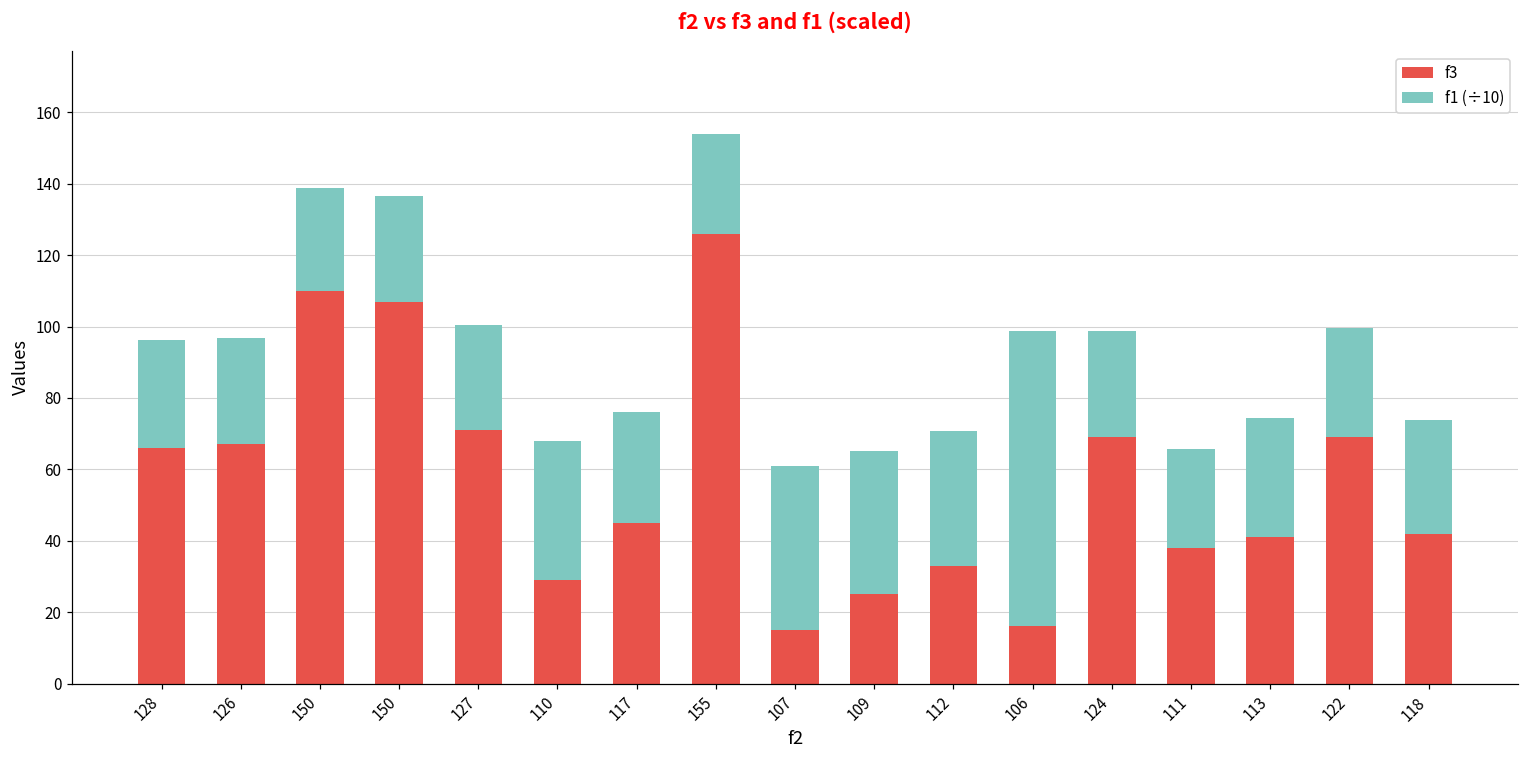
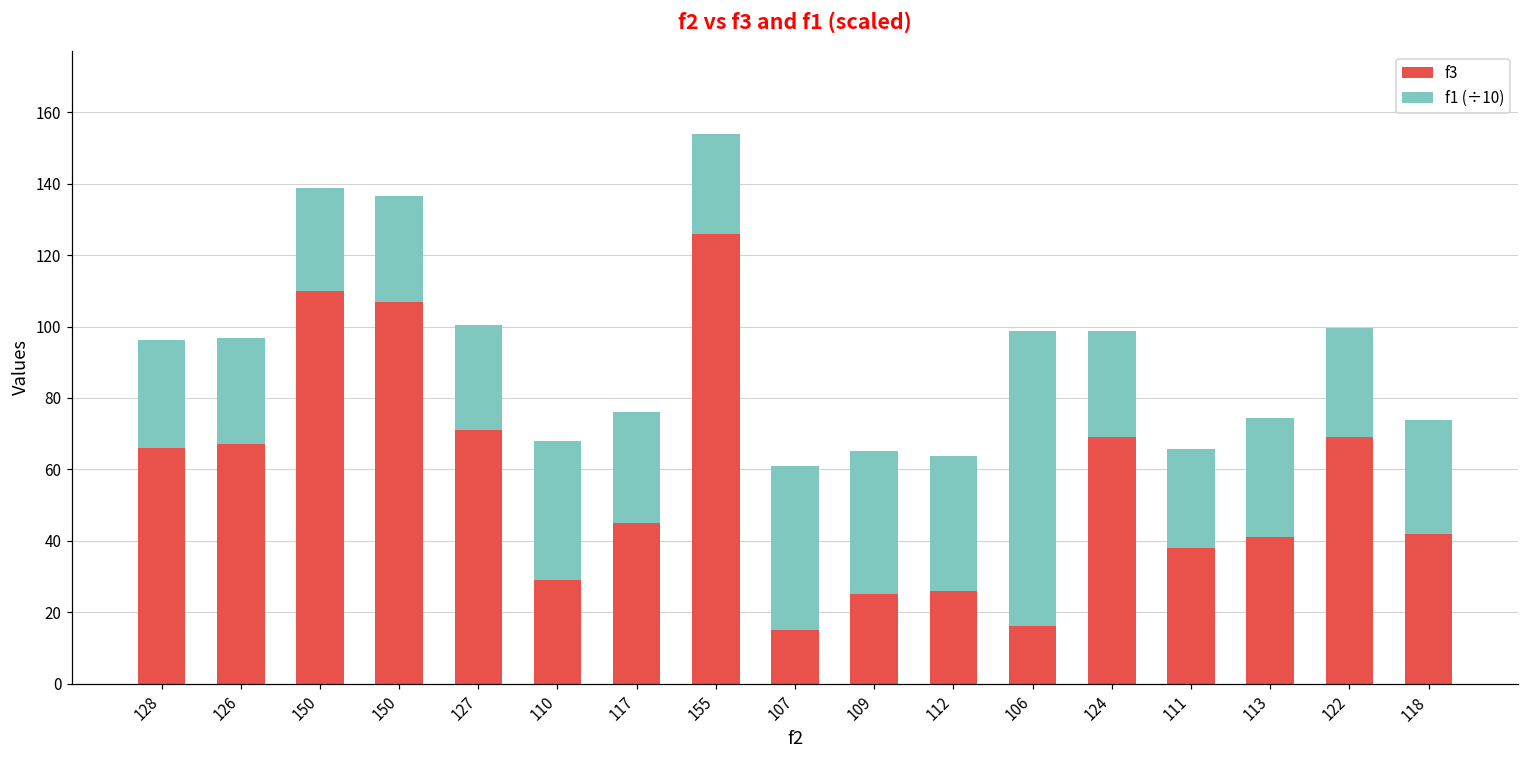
f3, 112: 33 -> 26
